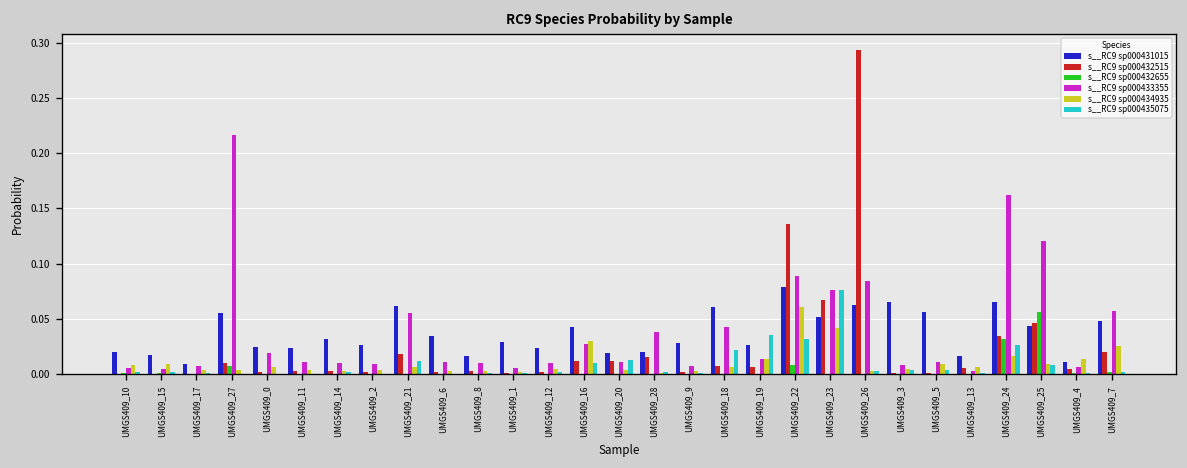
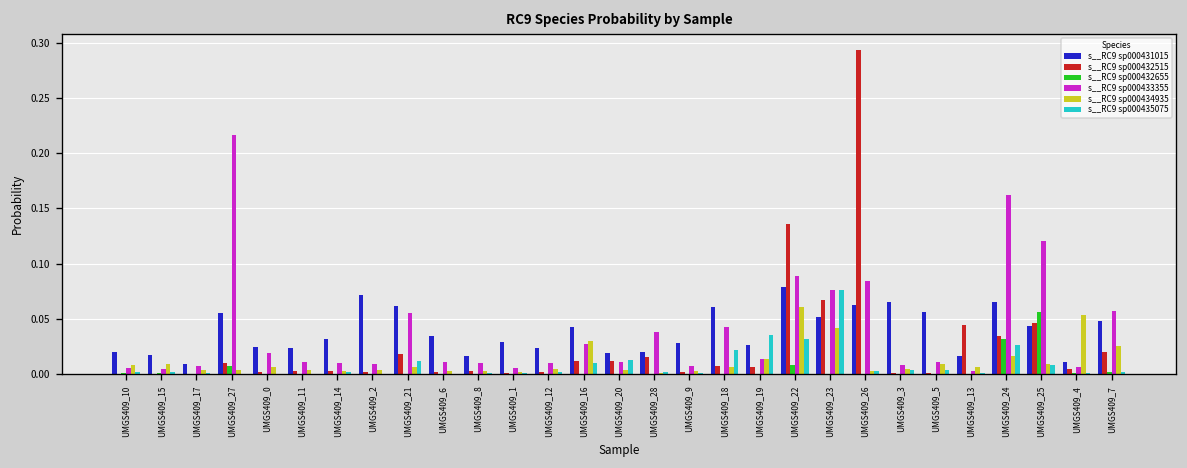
s__RC9 sp000431015, UMGS409_2: 0.03 -> 0.07
s__RC9 sp000432515, UMGS409_13: 0.01 -> 0.04
s__RC9 sp000434935, UMGS409_4: 0.01 -> 0.05
